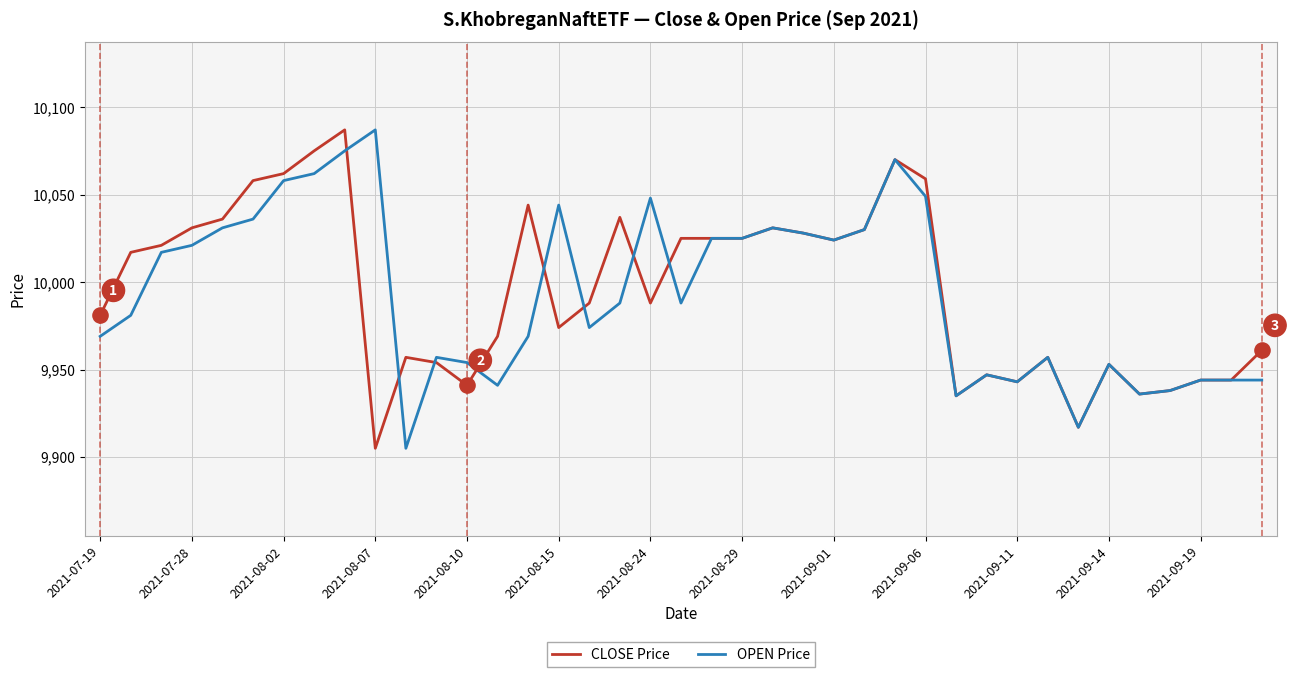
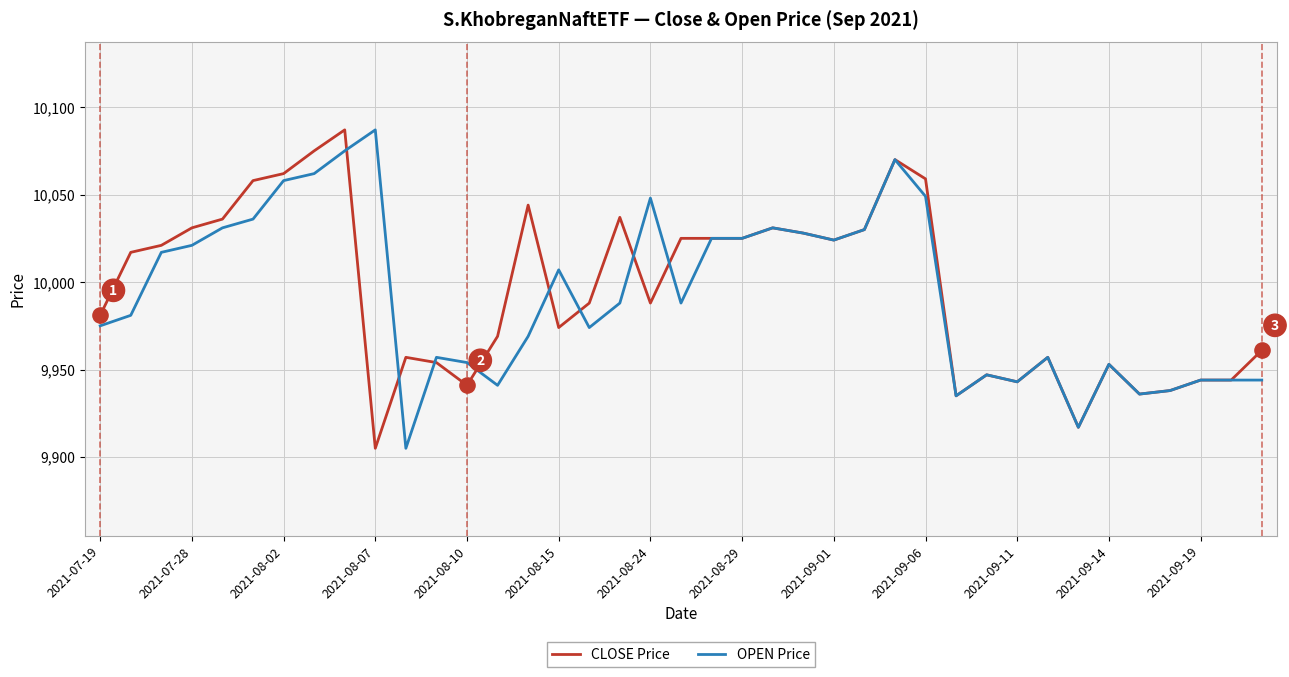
OPEN Price, 2021-07-19: 9,969 -> 9,975
OPEN Price, 2021-08-15: 10,044 -> 10,007
